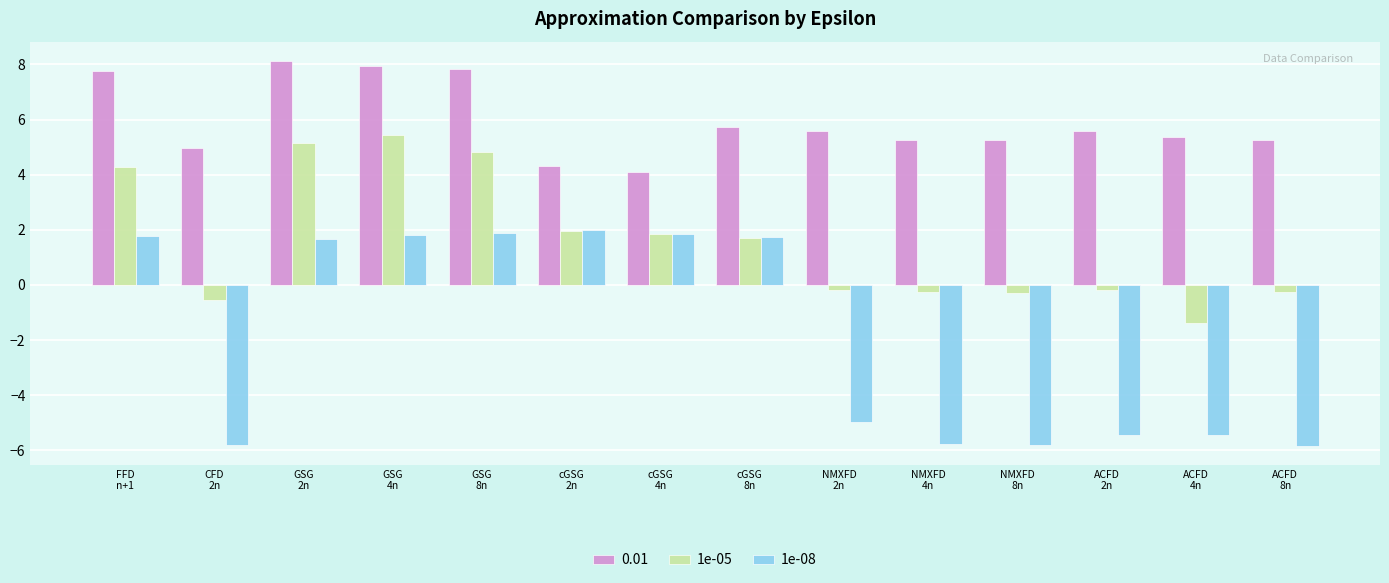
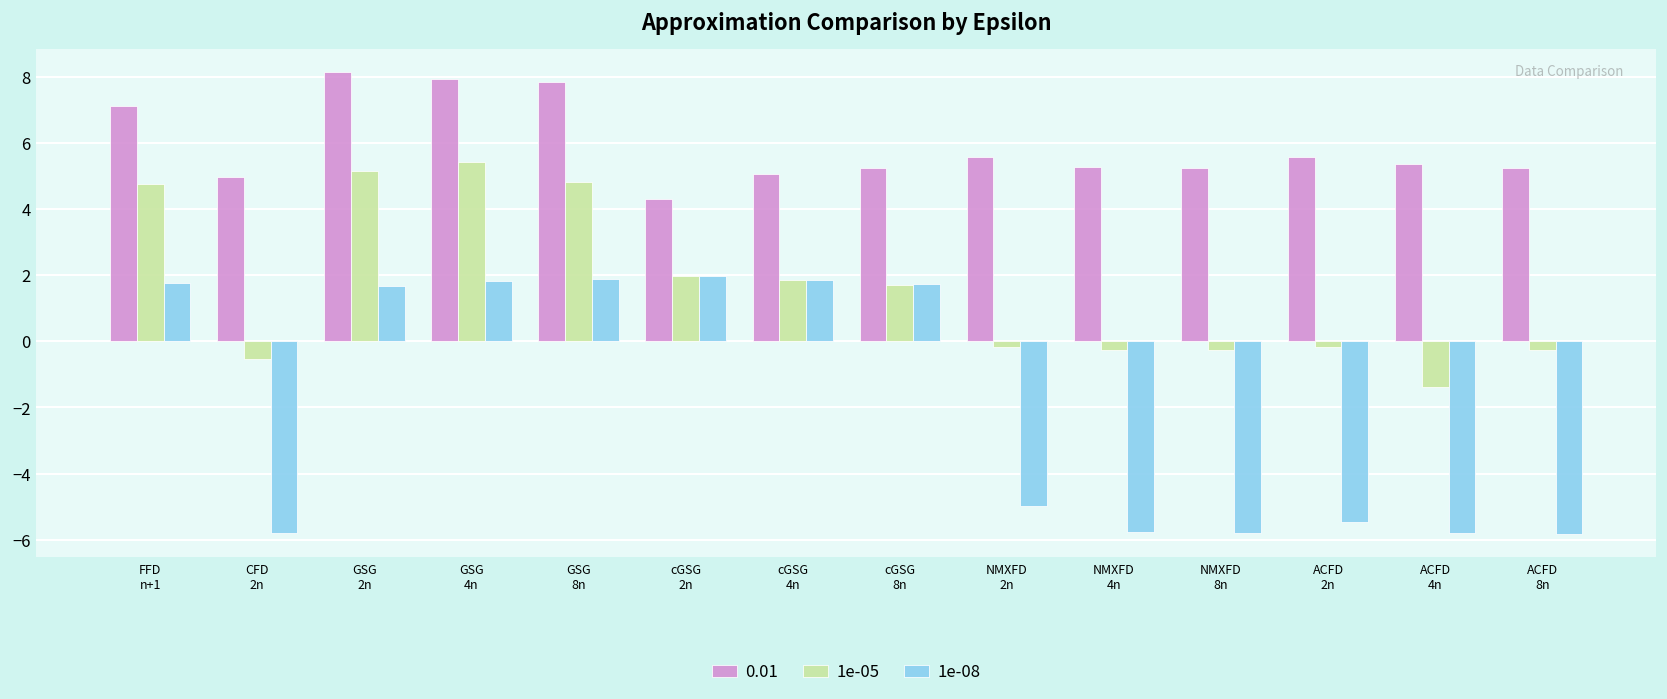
0.01, FFD n+1: 7.7 -> 7.1
1e-05, FFD n+1: 4.3 -> 4.7
0.01, cGSG 4n: 4.1 -> 5.1
0.01, cGSG 8n: 5.7 -> 5.2
1e-08, ACFD 4n: -5.4 -> -5.8
